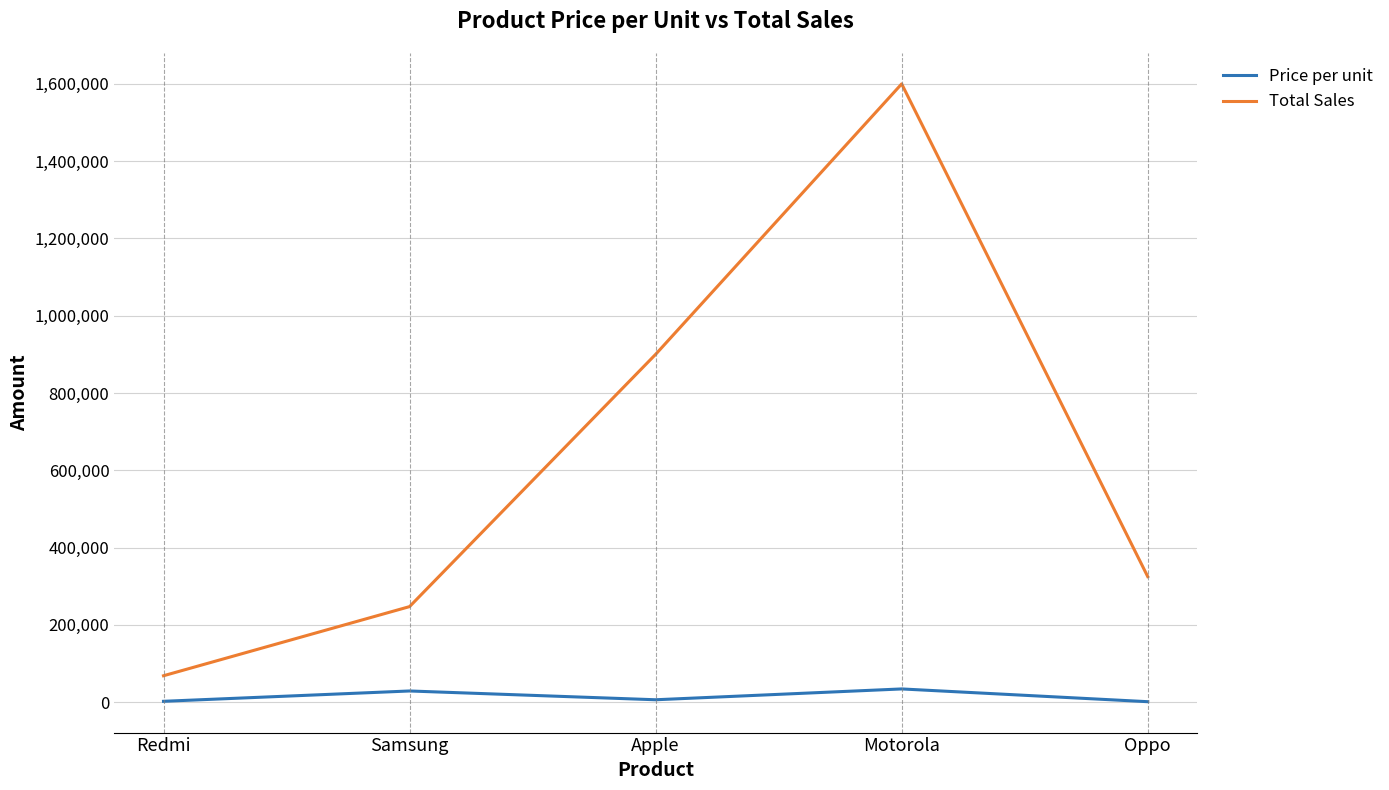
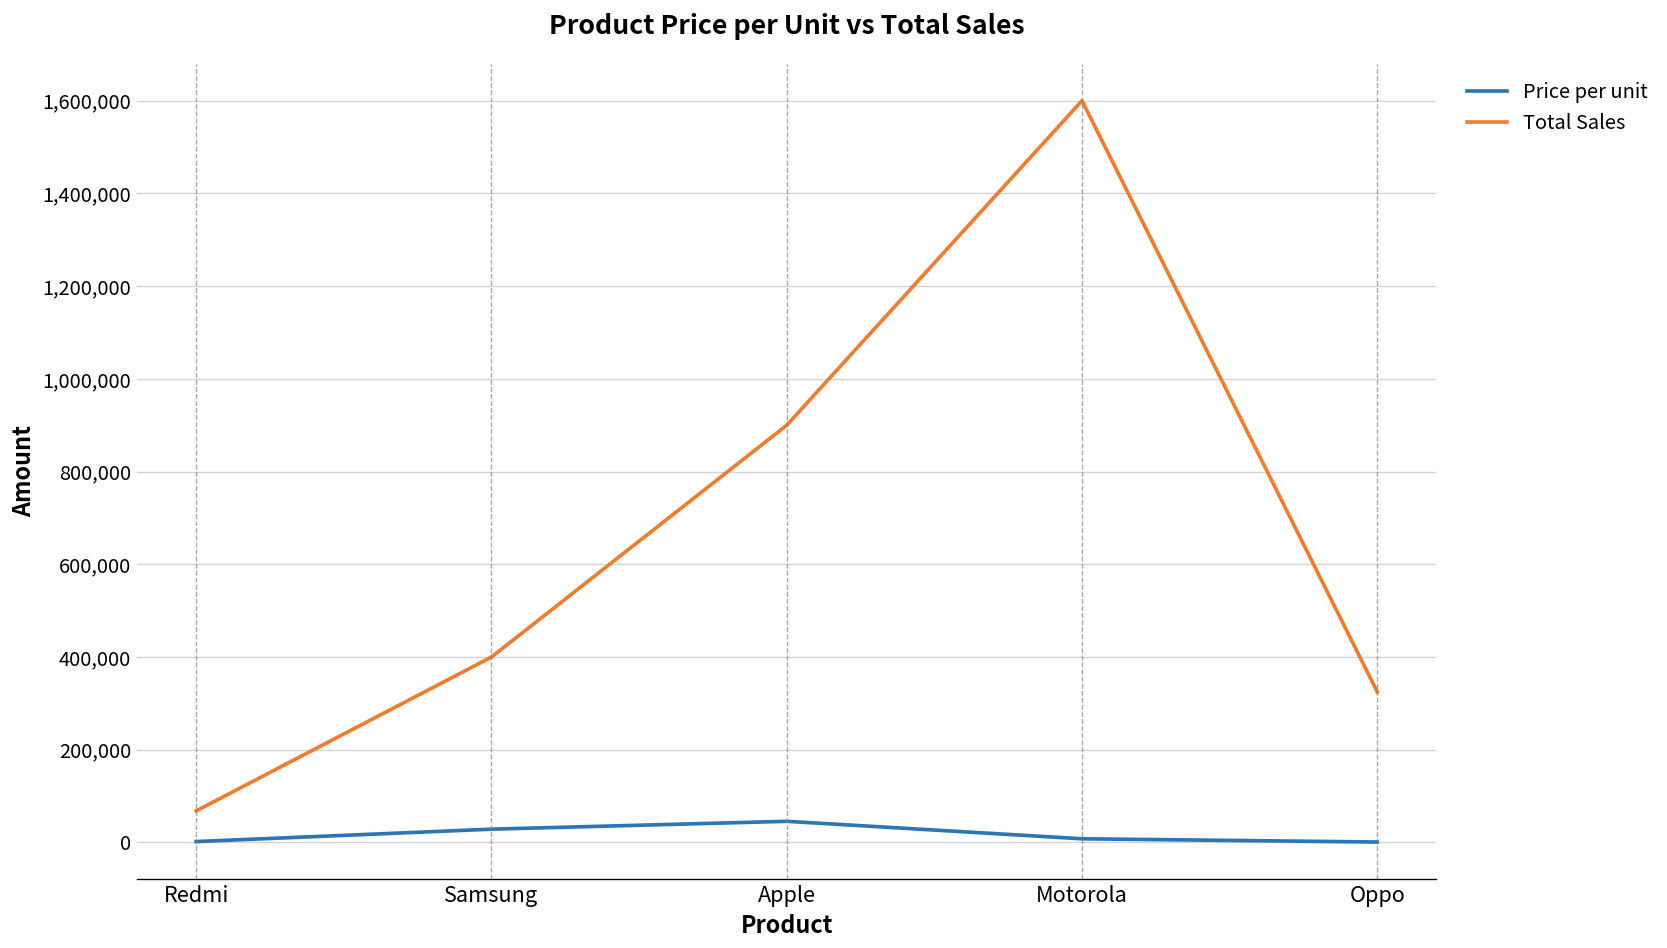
Total Sales, Samsung: 250,000 -> 400,000
Price per unit, Apple: 10,000 -> 50,000
Price per unit, Motorola: 30,000 -> 10,000
